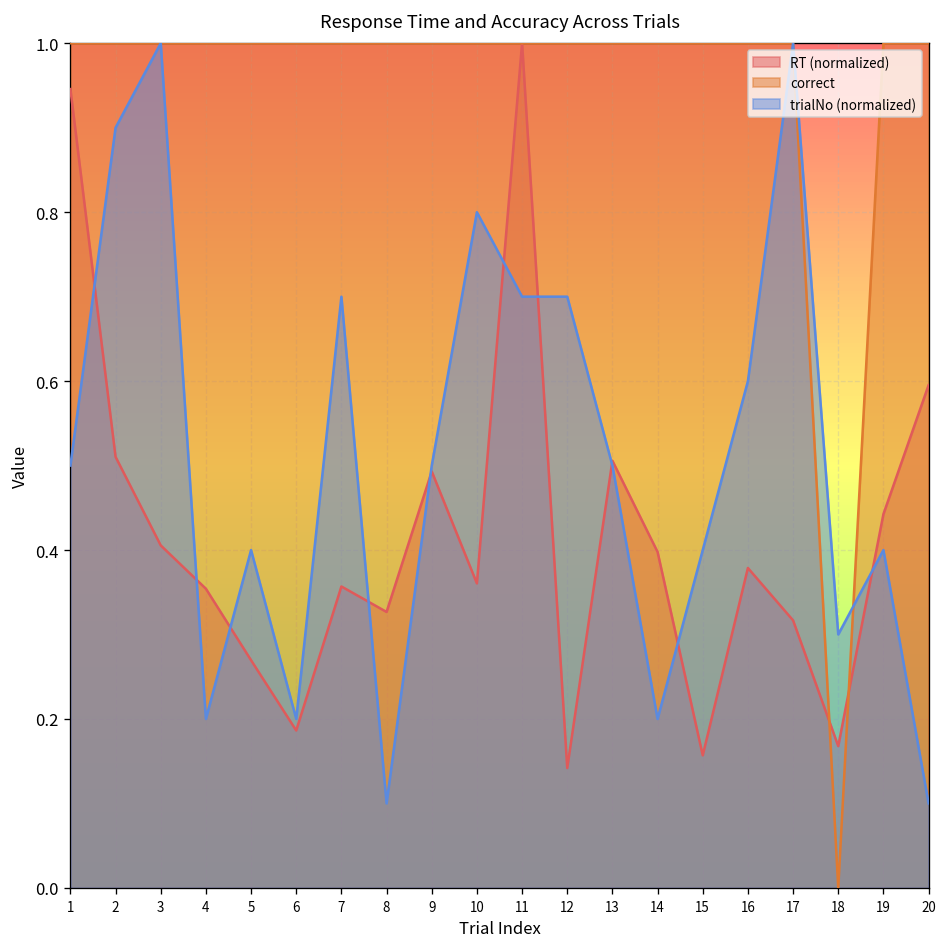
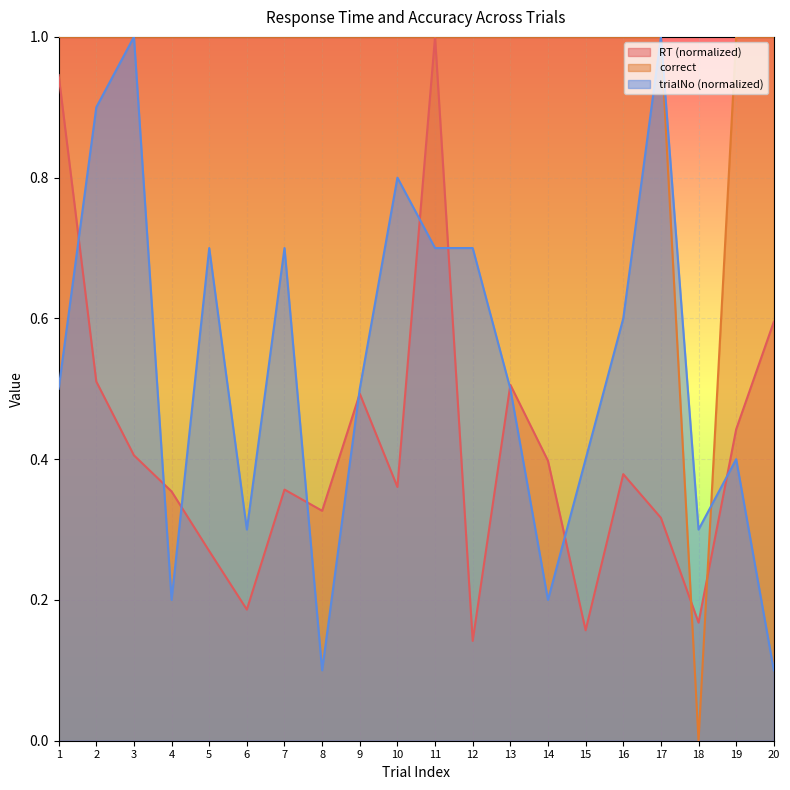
trialNo (normalized), 5: 0.40 -> 0.70
trialNo (normalized), 6: 0.20 -> 0.30
